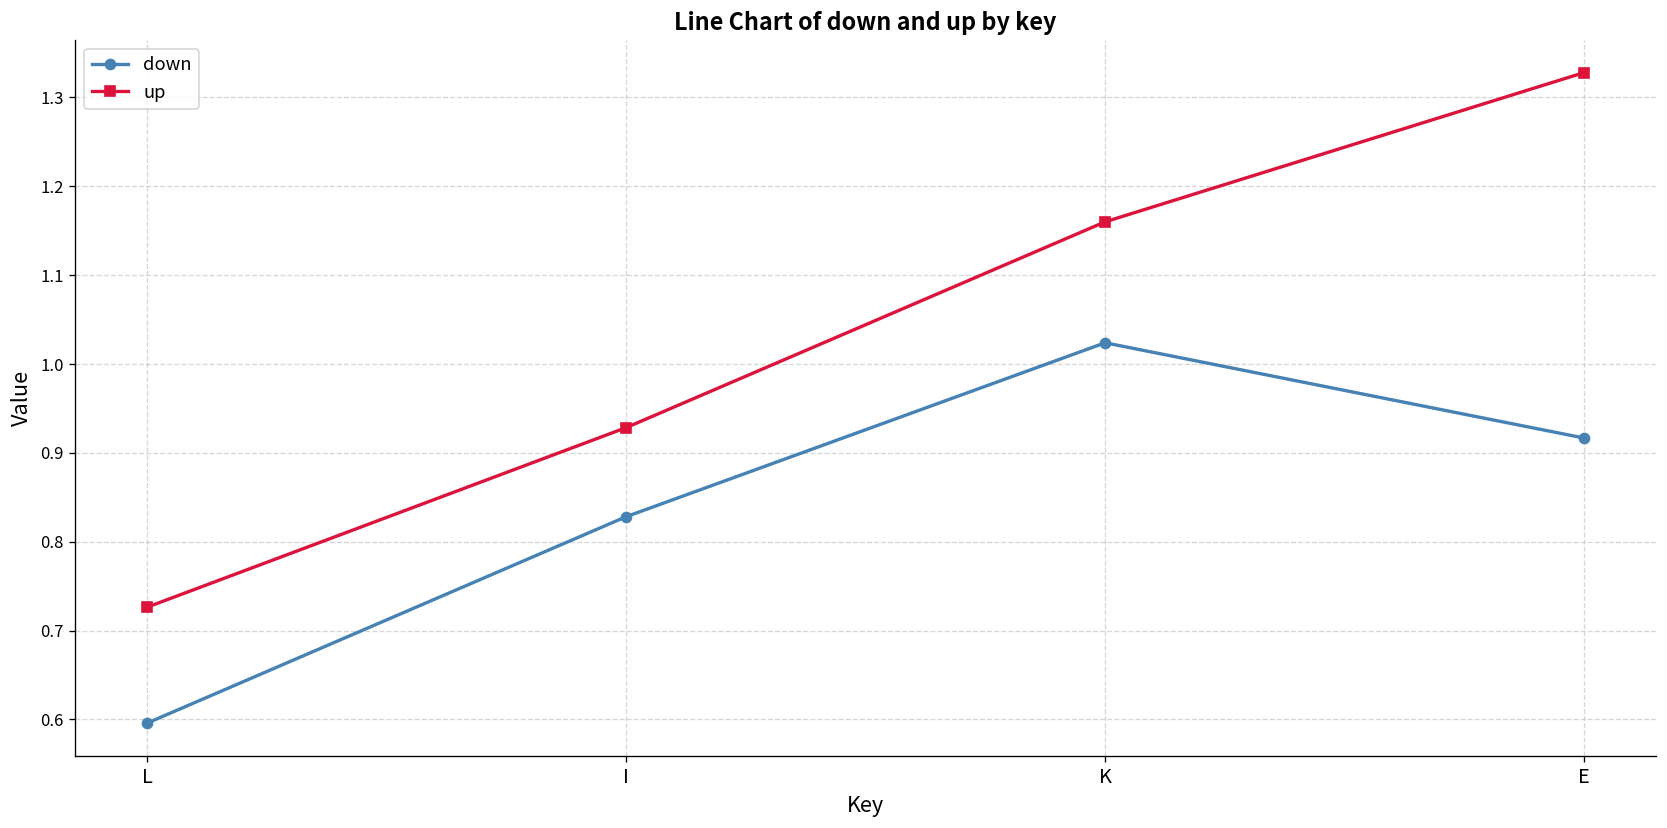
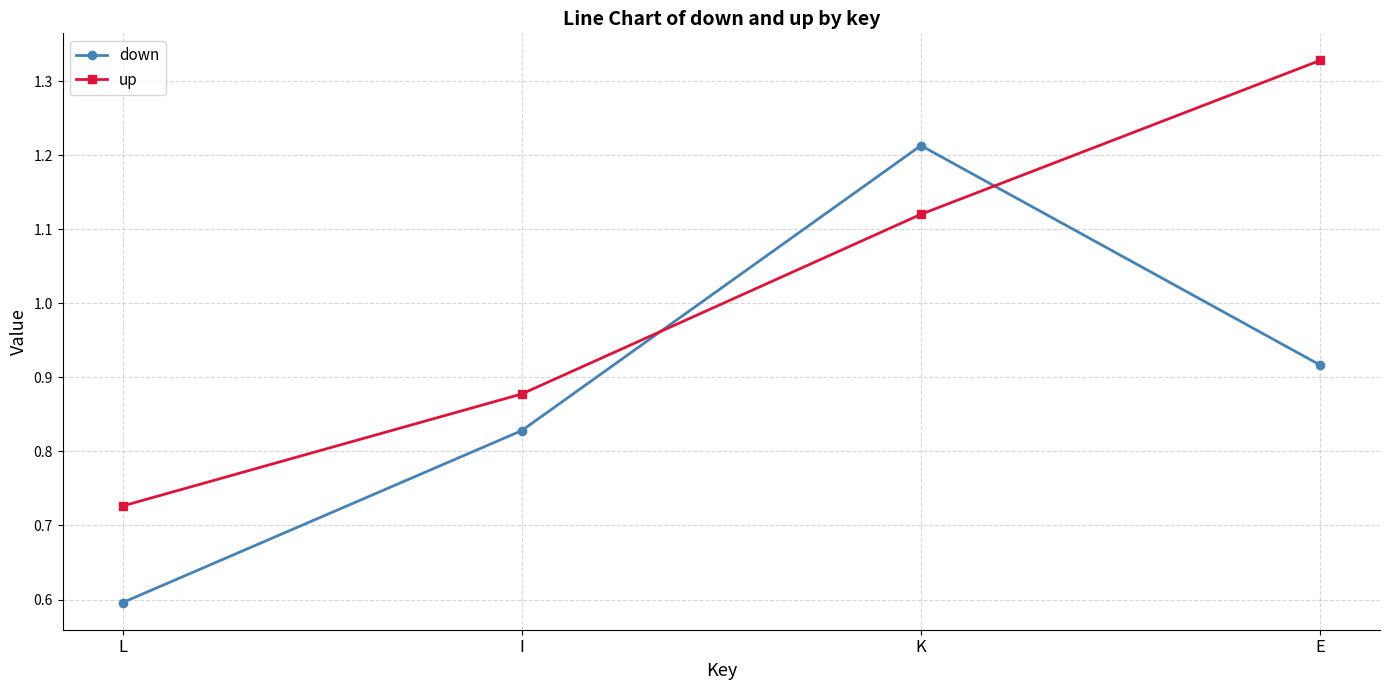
up, I: 0.93 -> 0.88
down, K: 1.02 -> 1.21
up, K: 1.16 -> 1.12
